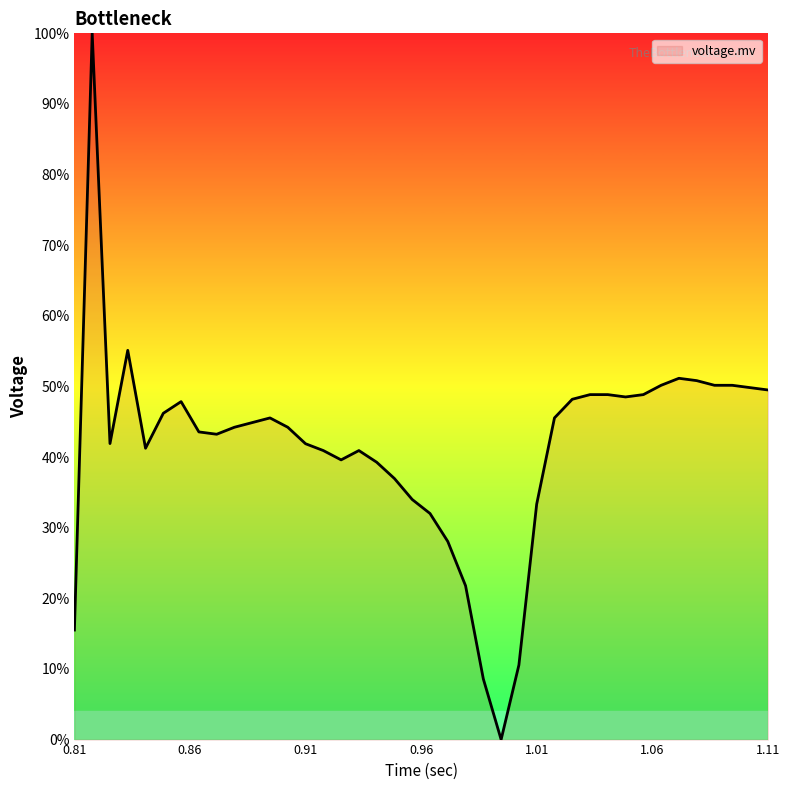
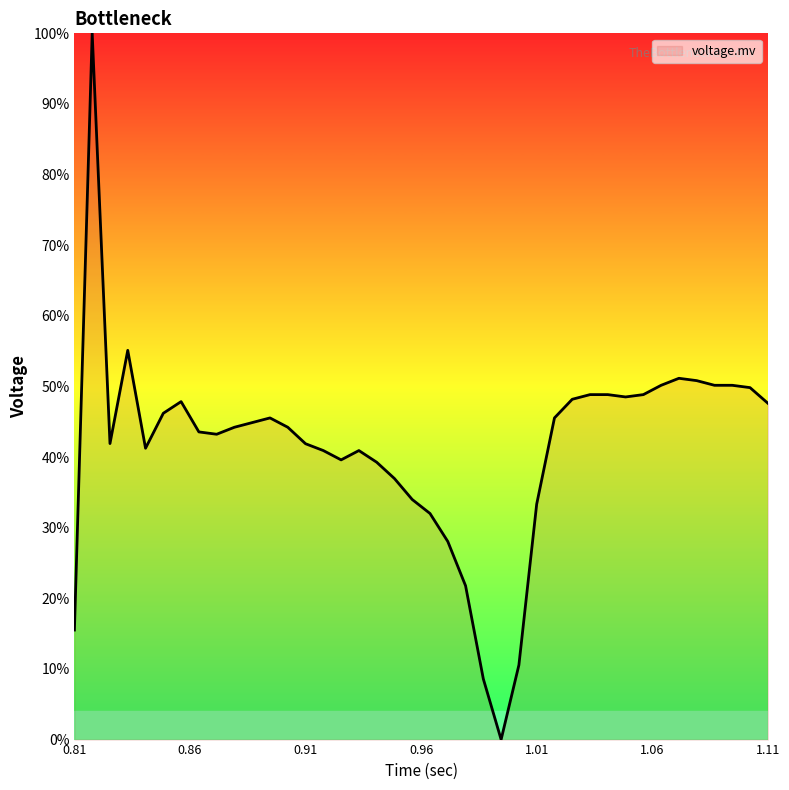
1.11: 50% -> 48%
